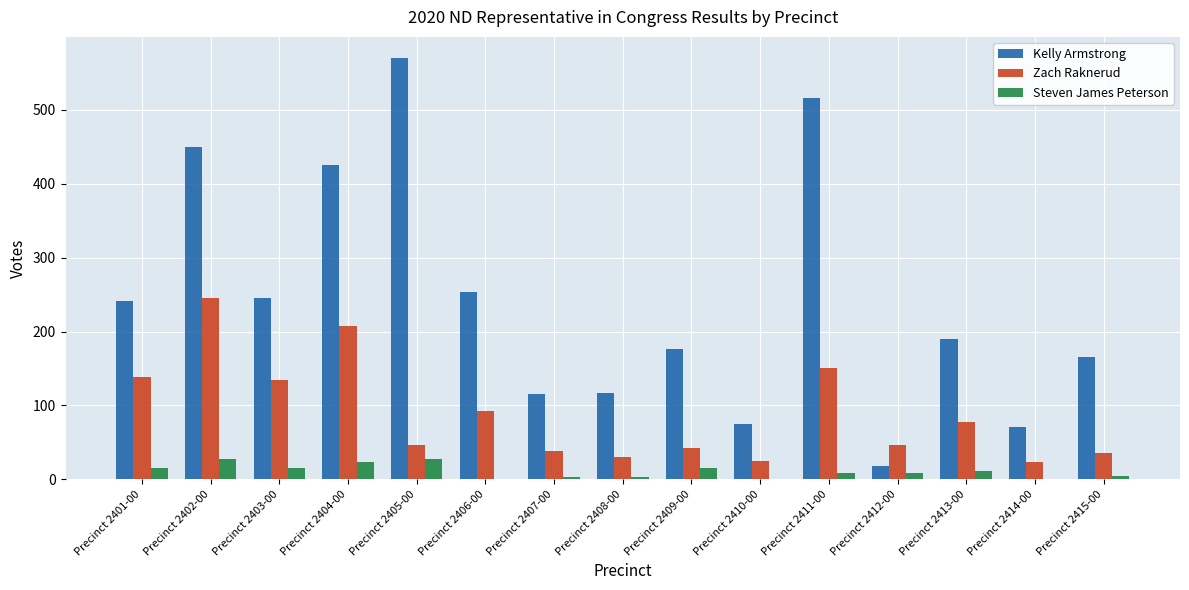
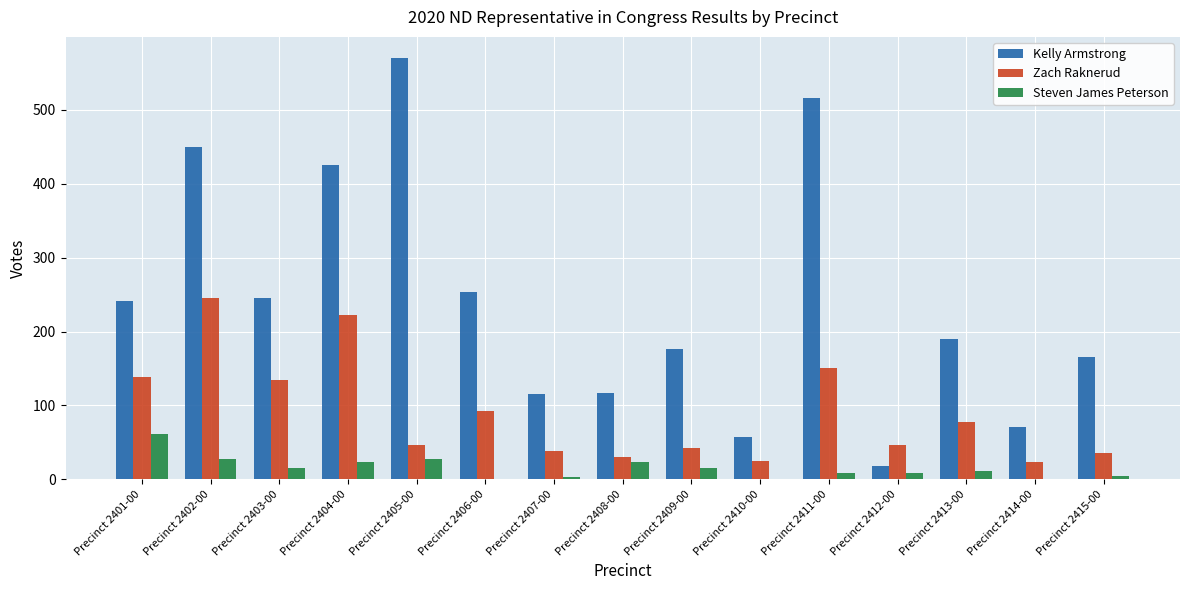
Steven James Peterson, Precinct 2401-00: 20 -> 60
Zach Raknerud, Precinct 2404-00: 210 -> 220
Steven James Peterson, Precinct 2408-00: 0 -> 20
Kelly Armstrong, Precinct 2410-00: 80 -> 60
